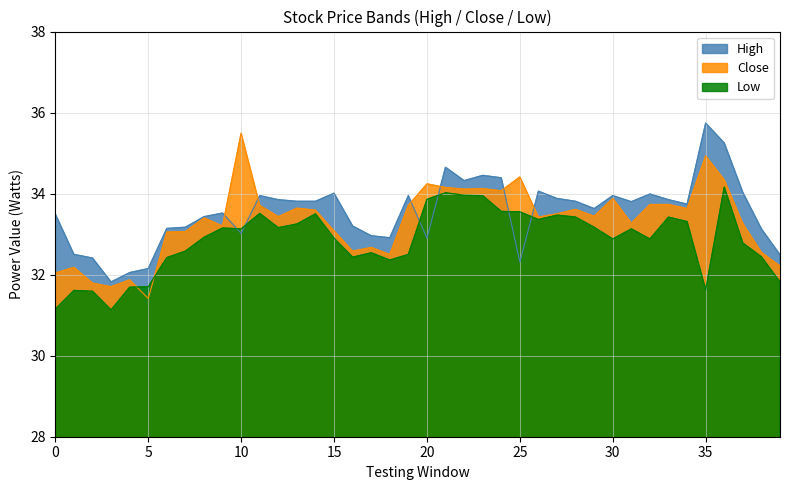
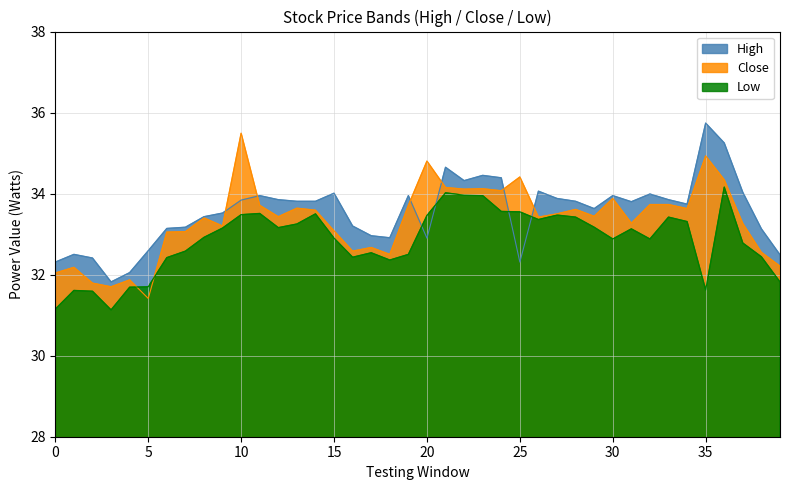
High, 0: 33.5 -> 32.3
High, 5: 32.2 -> 32.6
High, 10: 33.0 -> 33.8
Low, 10: 33.1 -> 33.5
Close, 20: 34.2 -> 34.8
Low, 20: 33.9 -> 33.5
